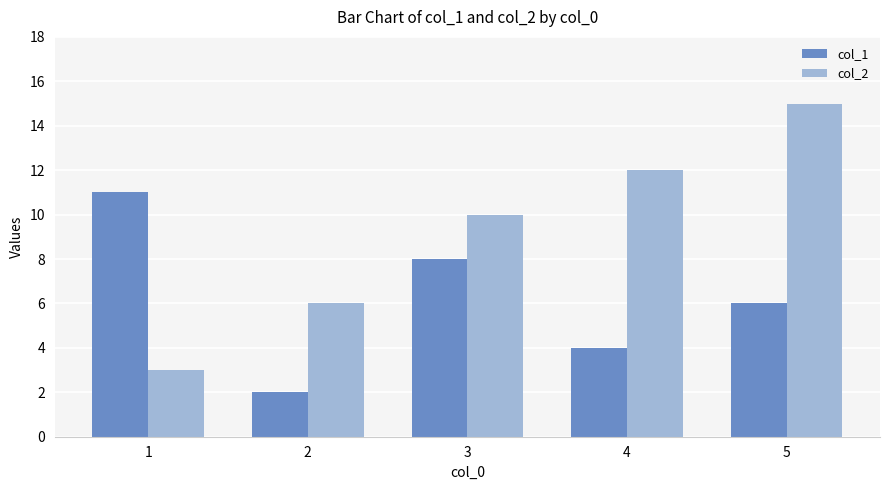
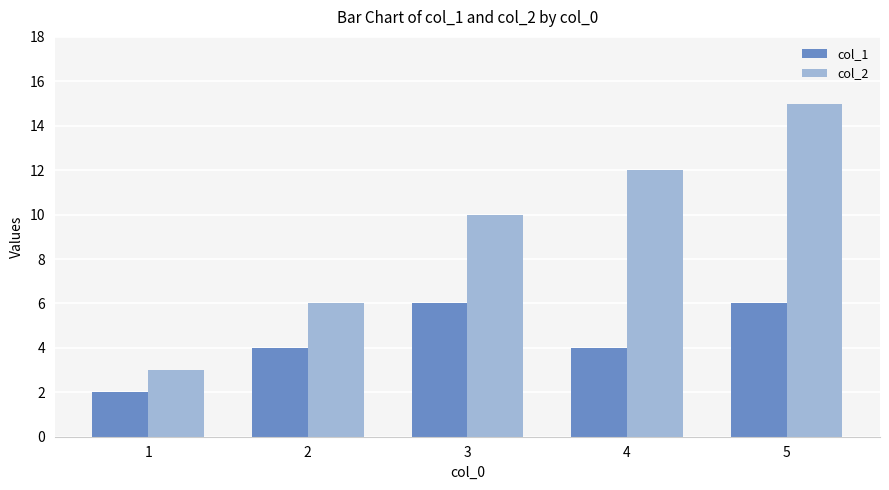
col_1, 1: 11 -> 2
col_1, 2: 2 -> 4
col_1, 3: 8 -> 6
